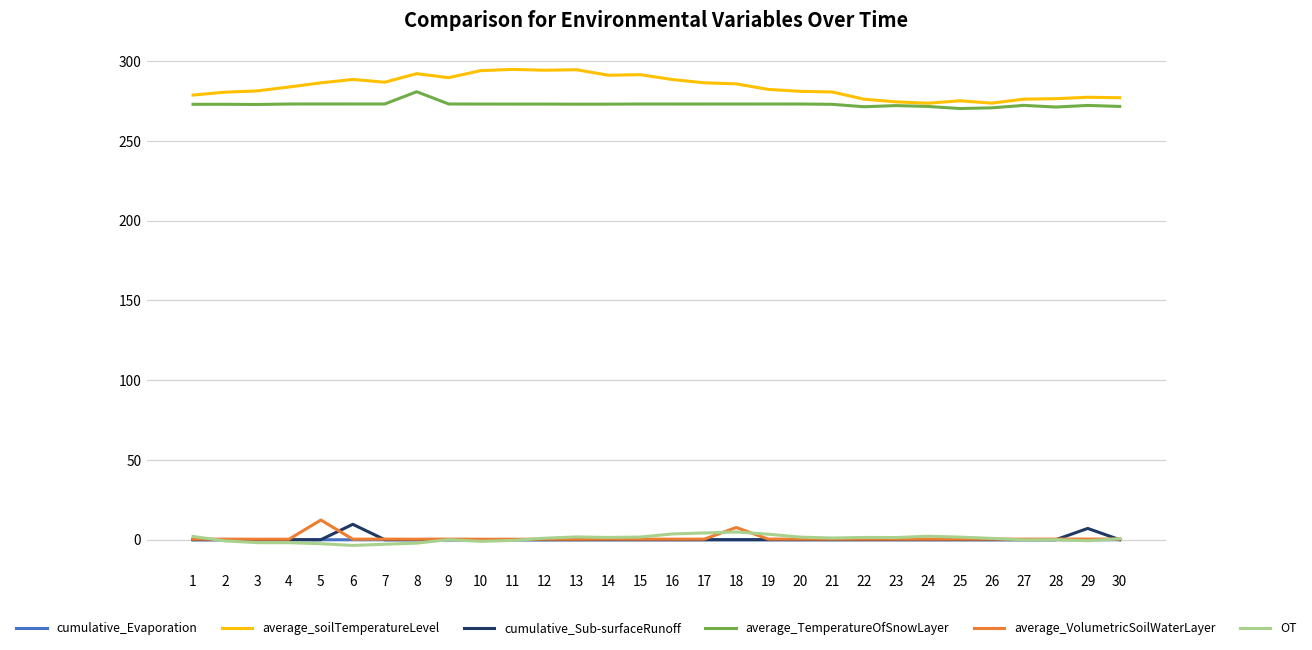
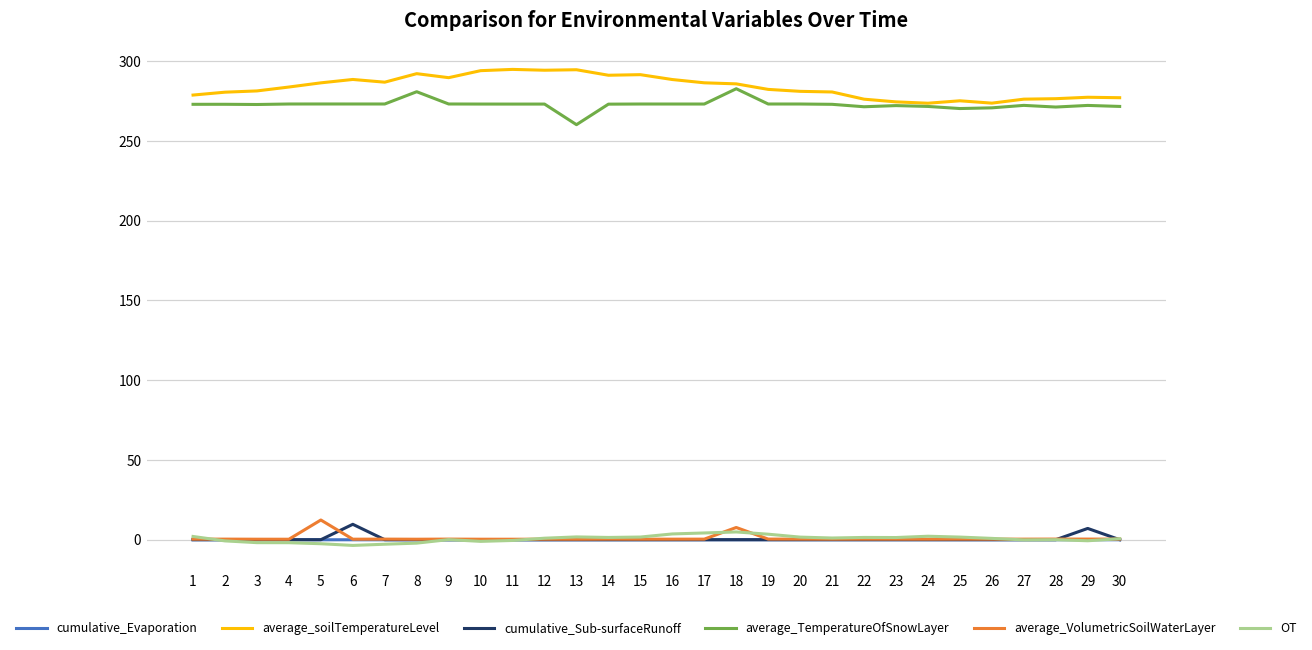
average_TemperatureOfSnowLayer, 13: 273 -> 260
average_TemperatureOfSnowLayer, 18: 273 -> 283
